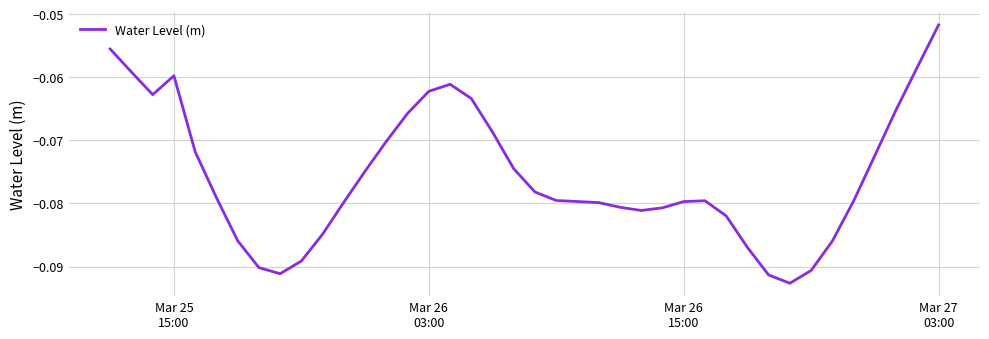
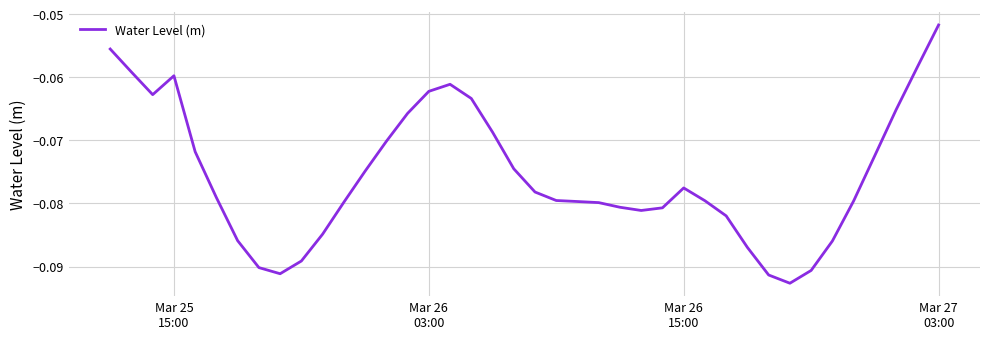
Mar 26 15:00: -0.080 -> -0.078
